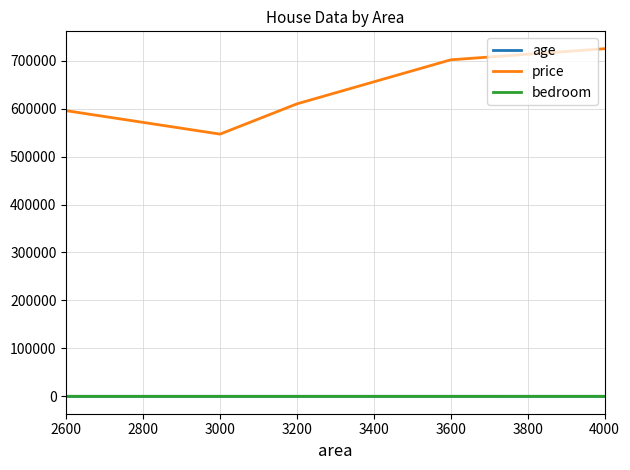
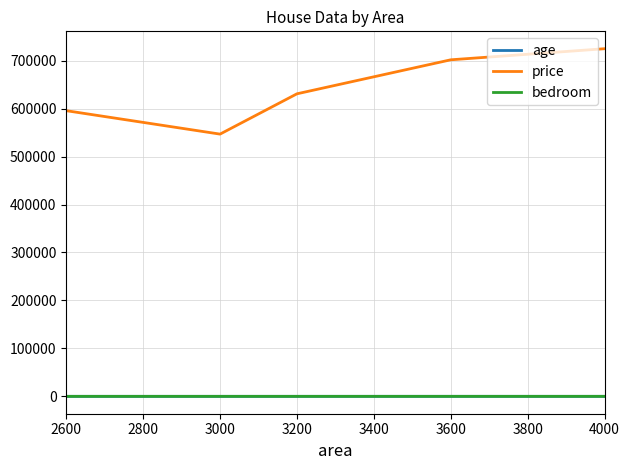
price, 3200: 610000 -> 630000
